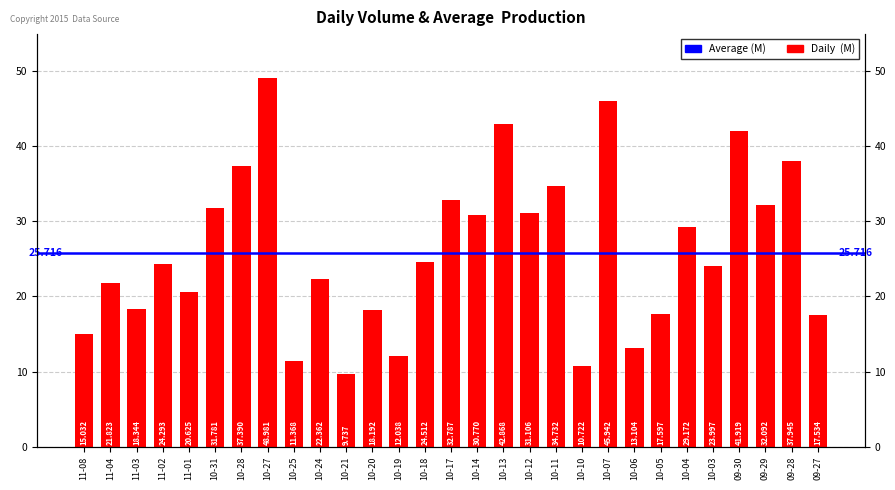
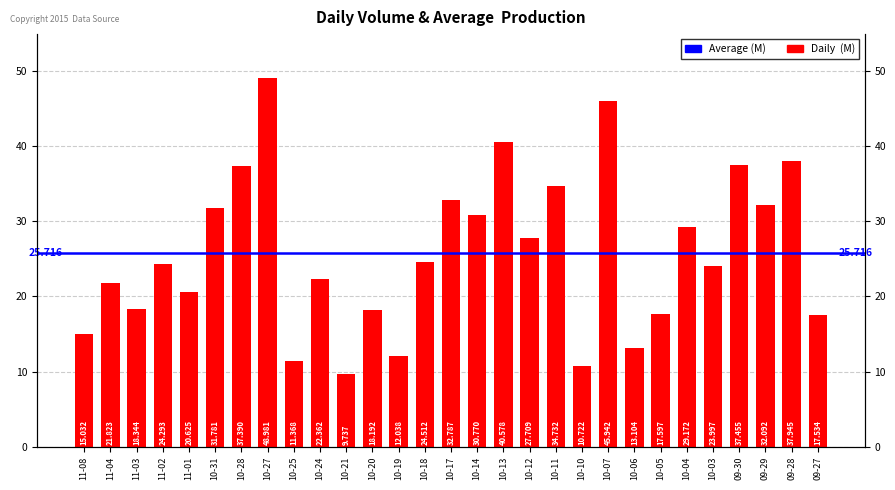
10-13: 42.868 -> 40.578
10-12: 31.106 -> 27.709
09-30: 41.919 -> 37.455
